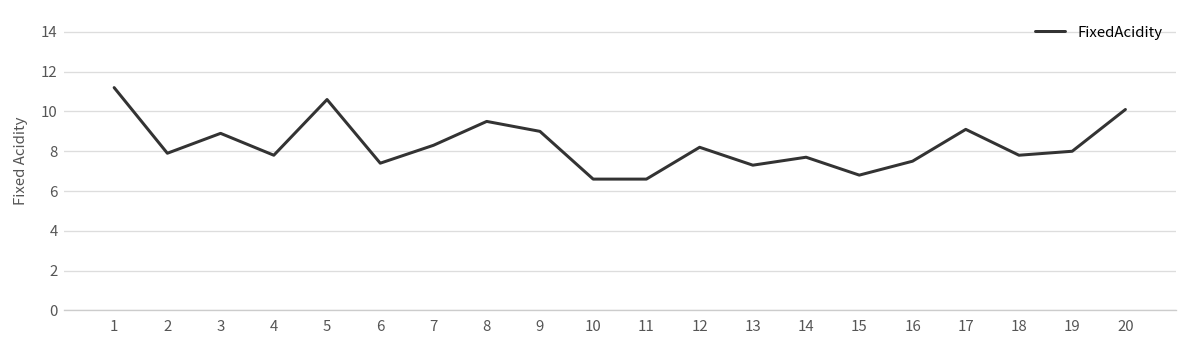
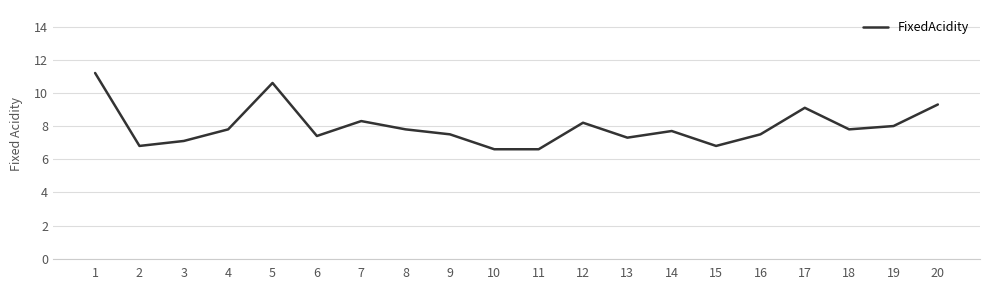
2: 7.9 -> 6.8
3: 8.9 -> 7.1
8: 9.5 -> 7.8
9: 9.0 -> 7.5
20: 10.1 -> 9.3
